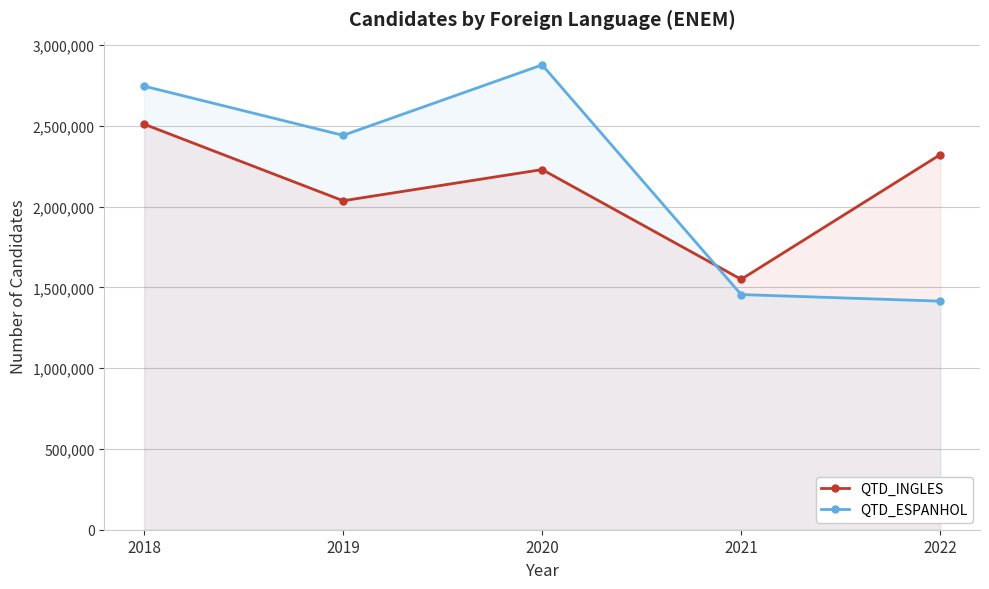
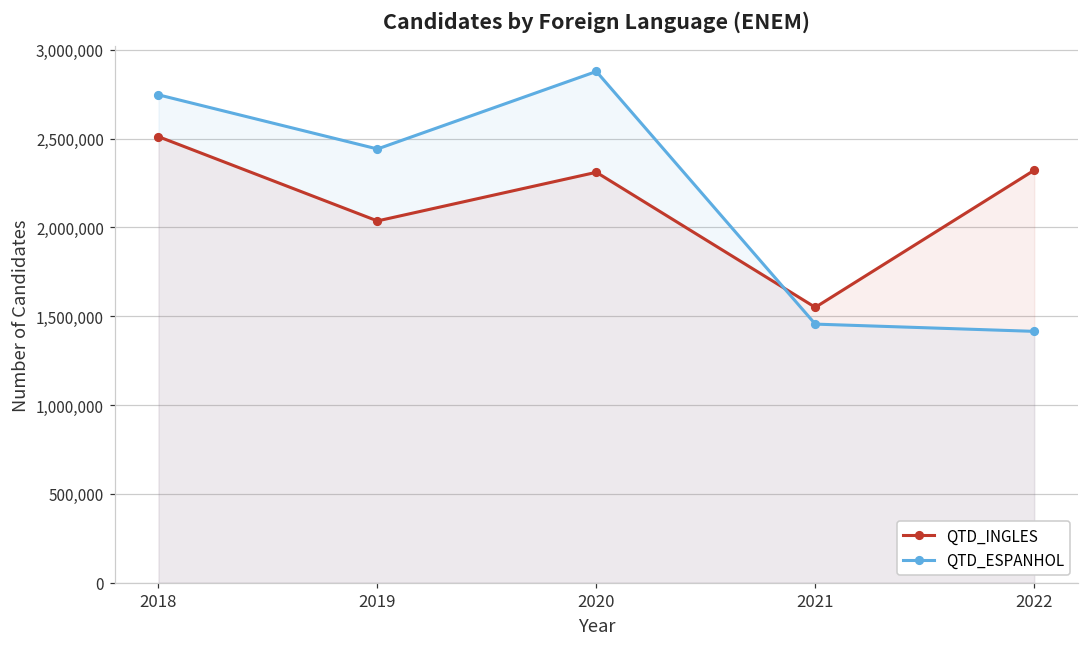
QTD_INGLES, 2020: 2,230,000 -> 2,310,000
